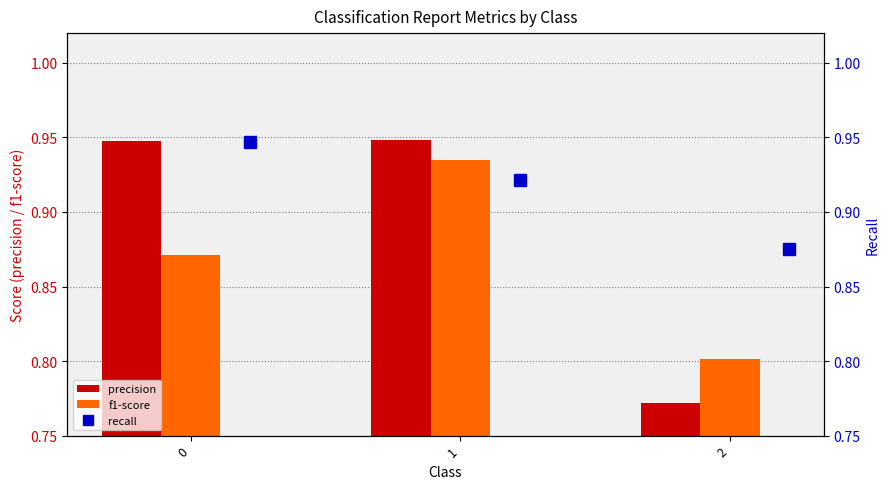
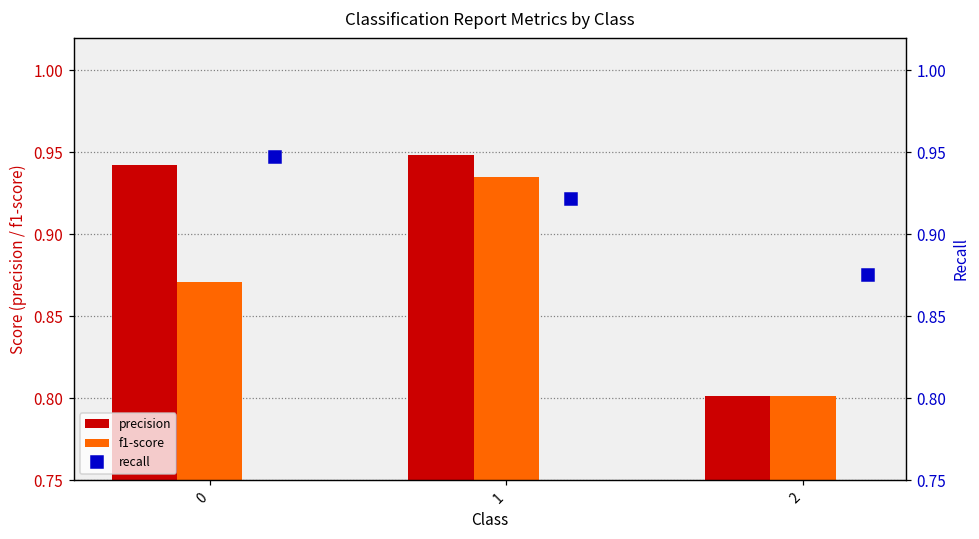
precision, 0: 0.948 -> 0.943
precision, 2: 0.772 -> 0.802
